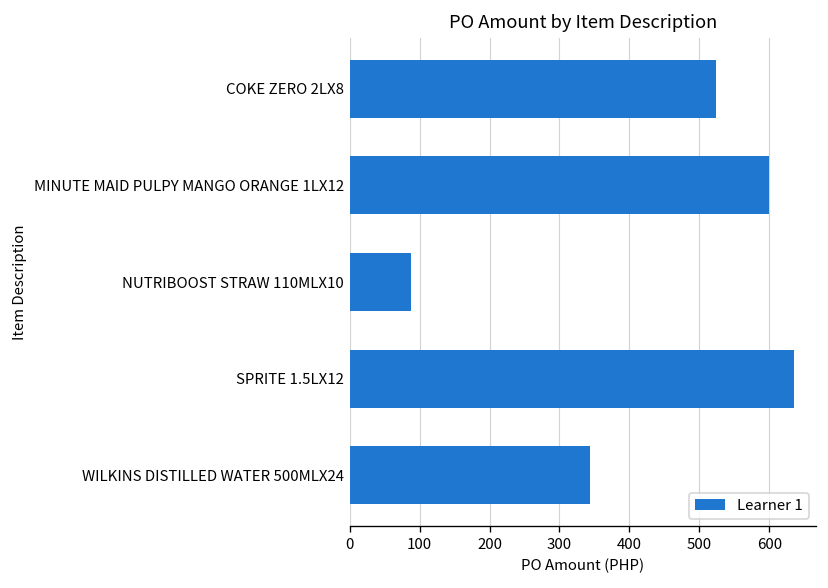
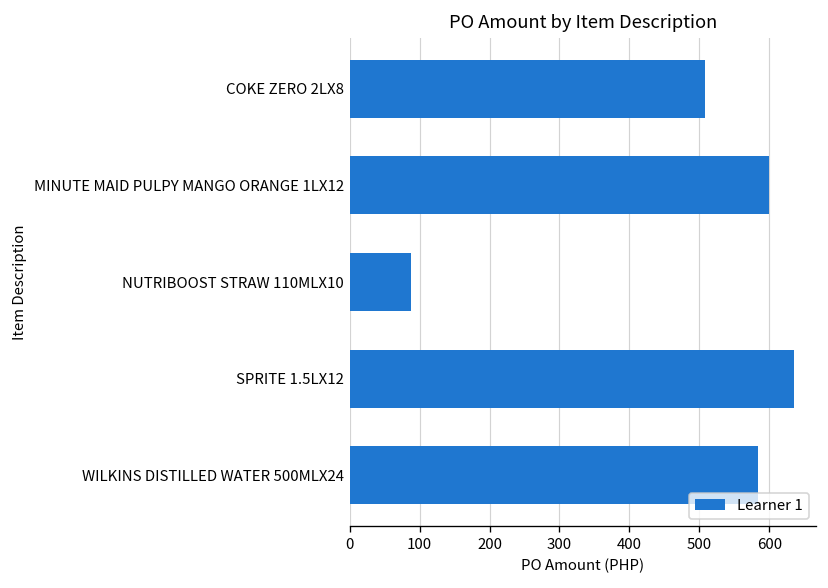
COKE ZERO 2LX8: 520 -> 510
WILKINS DISTILLED WATER 500MLX24: 340 -> 580
